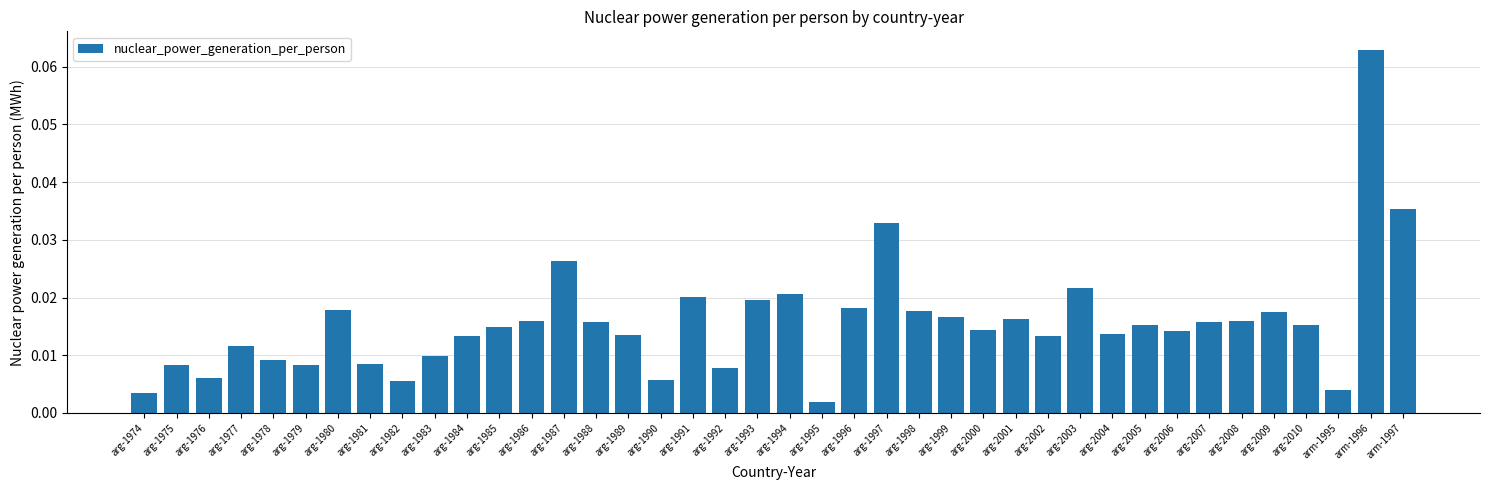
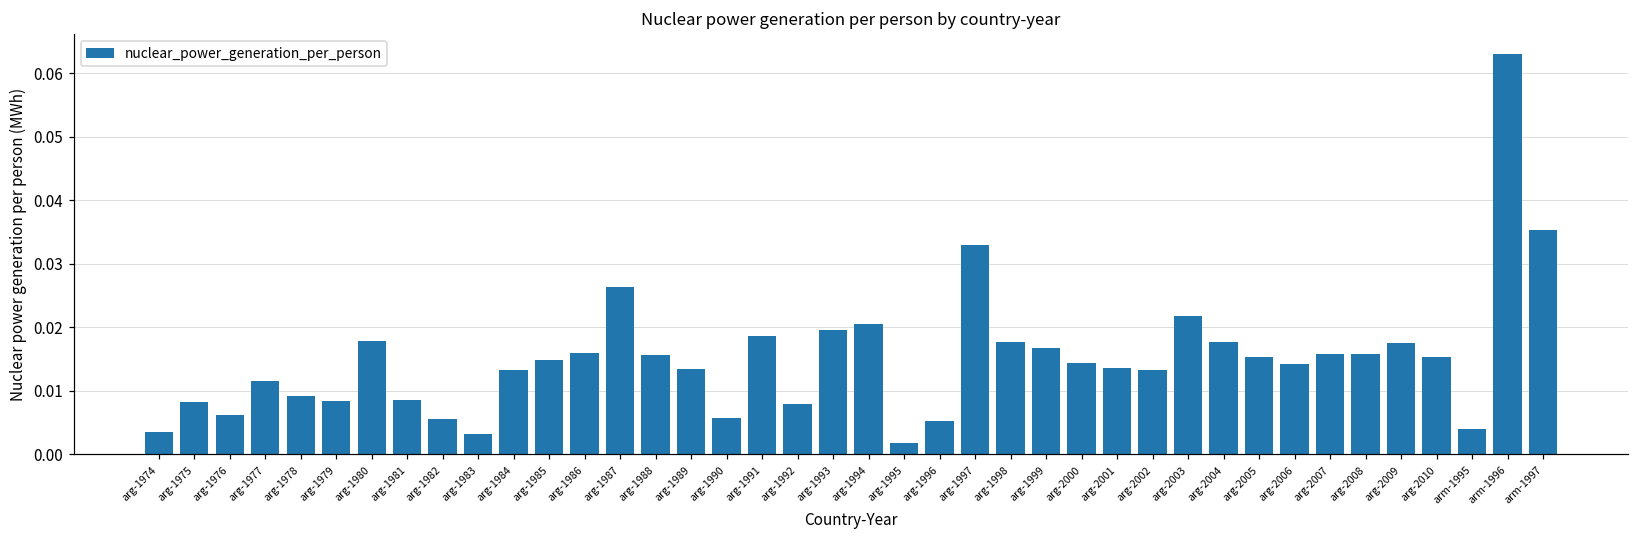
arg-1983: 0.010 -> 0.003
arg-1991: 0.020 -> 0.019
arg-1996: 0.018 -> 0.005
arg-2001: 0.016 -> 0.014
arg-2004: 0.014 -> 0.018
